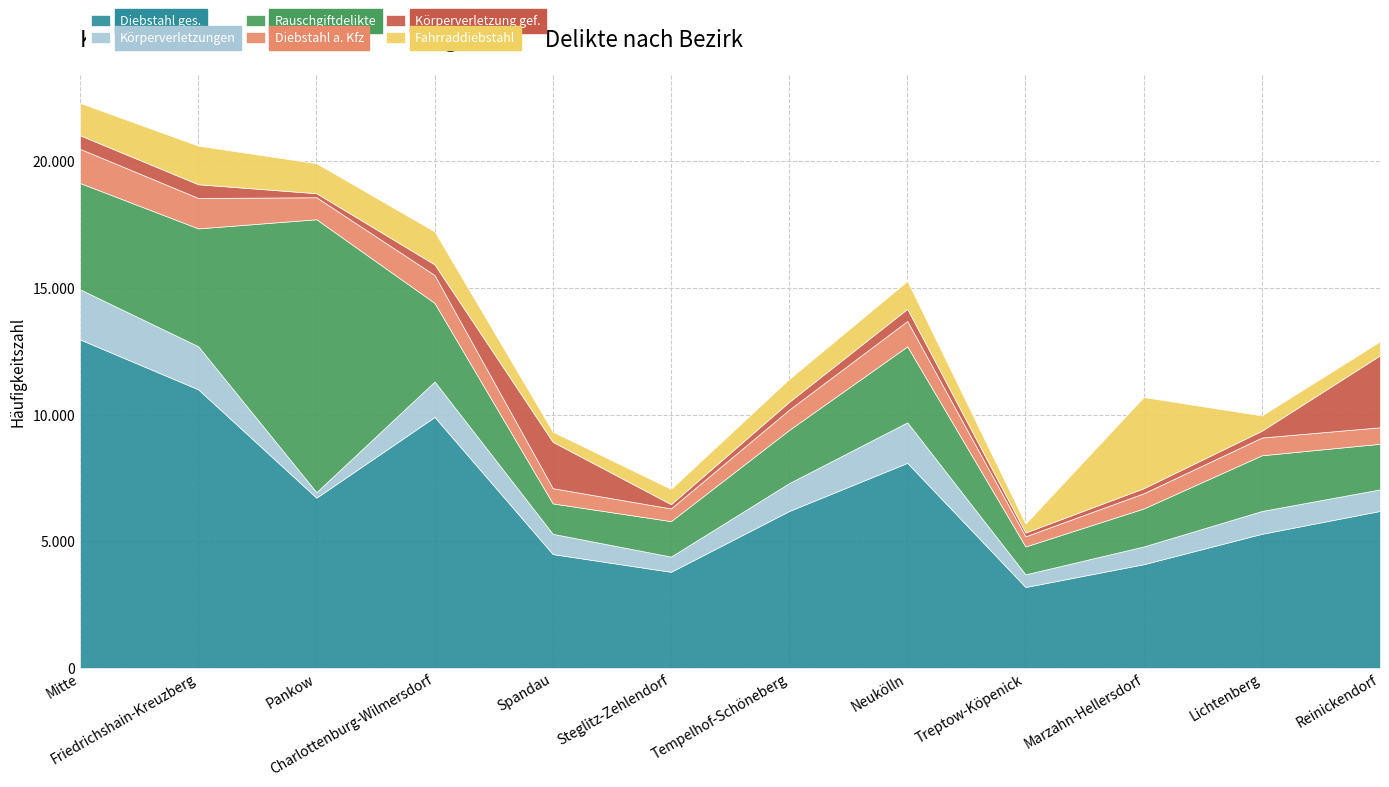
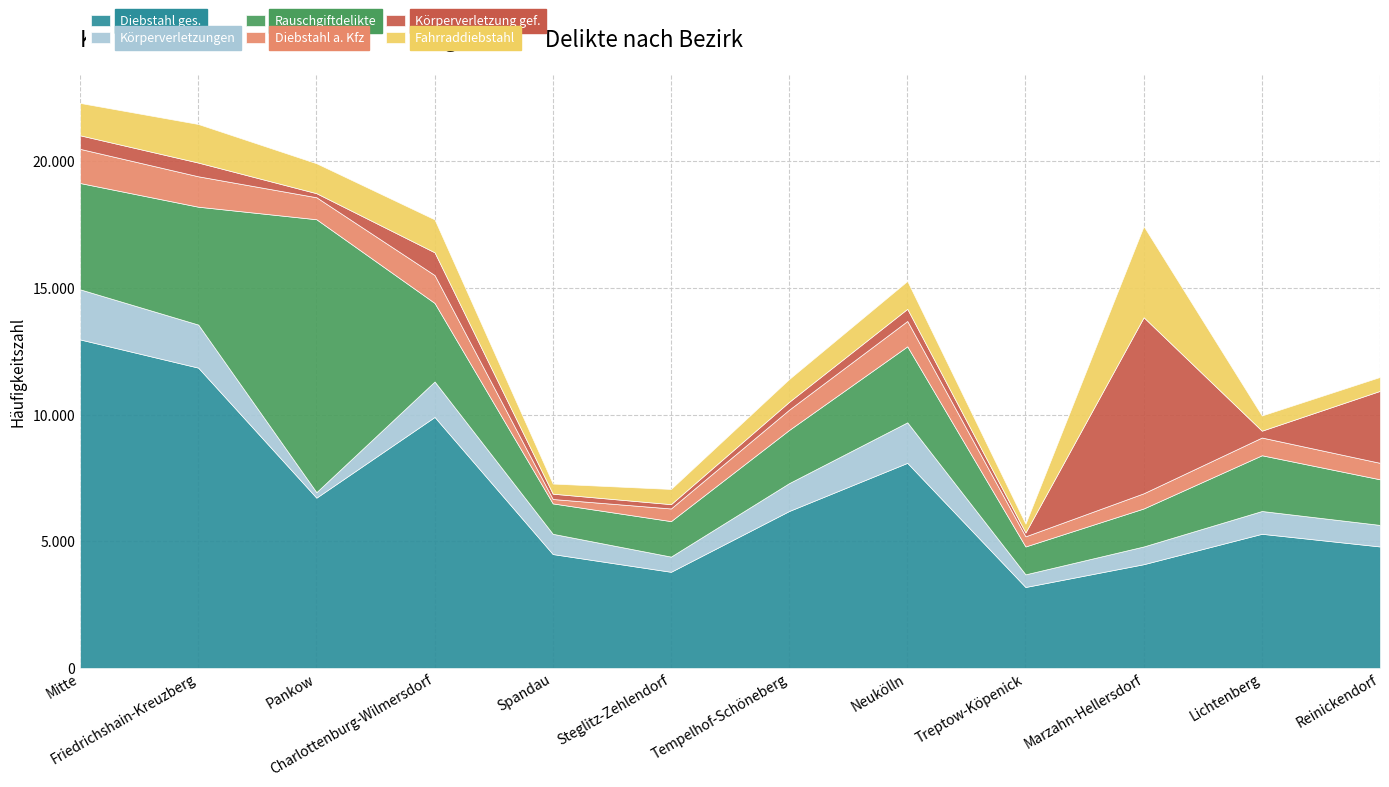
Diebstahl ges., Friedrichshain-Kreuzberg: 11.0 -> 11.9
Körperverletzung gef., Charlottenburg-Wilmersdorf: 0.4 -> 0.9
Diebstahl a. Kfz, Spandau: 0.6 -> 0.2
Körperverletzung gef., Spandau: 1.8 -> 0.2
Körperverletzung gef., Marzahn-Hellersdorf: 0.2 -> 6.9
Diebstahl ges., Reinickendorf: 6.2 -> 4.8
